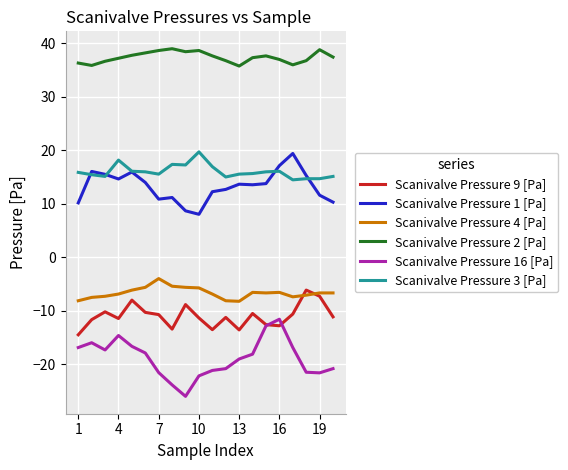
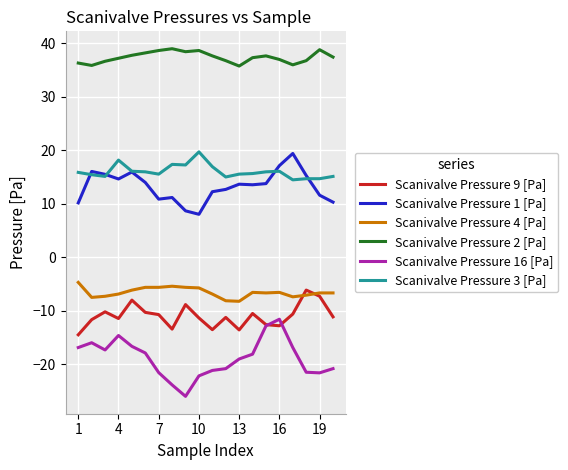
Scanivalve Pressure 4 [Pa], 1: -8 -> -5
Scanivalve Pressure 4 [Pa], 7: -4 -> -6
